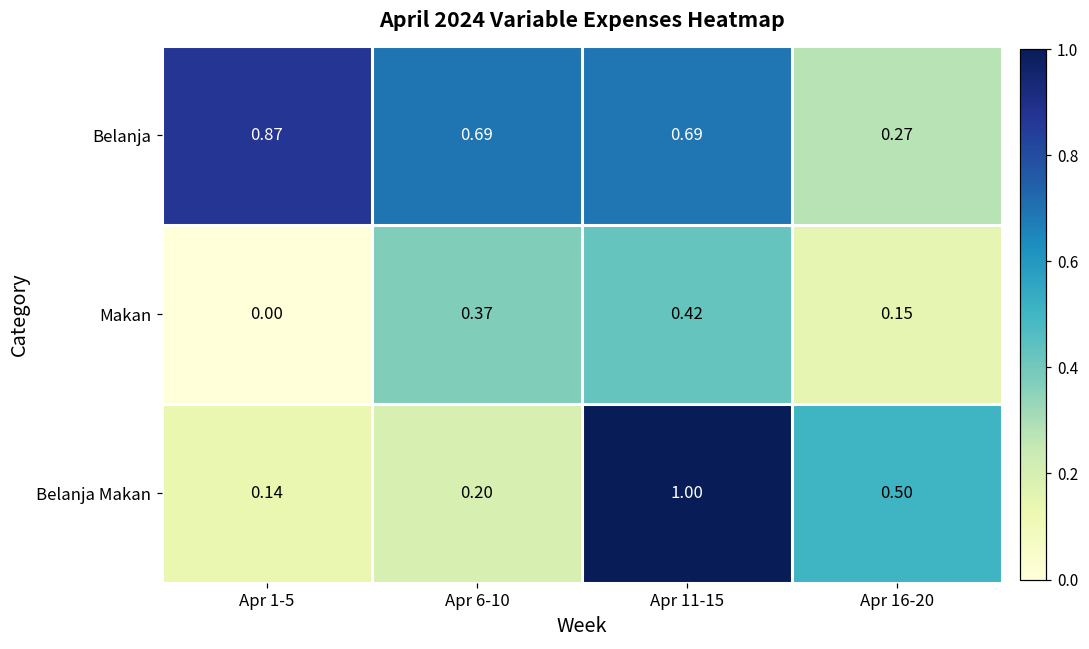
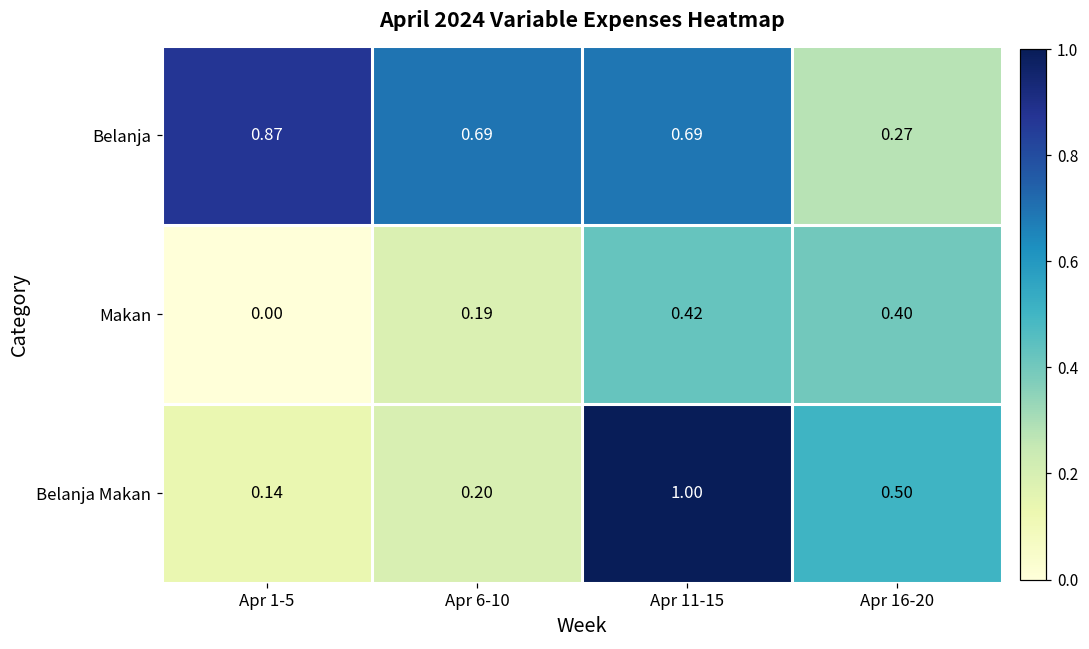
Makan, Apr 6-10: 0.37 -> 0.19
Makan, Apr 16-20: 0.15 -> 0.40
